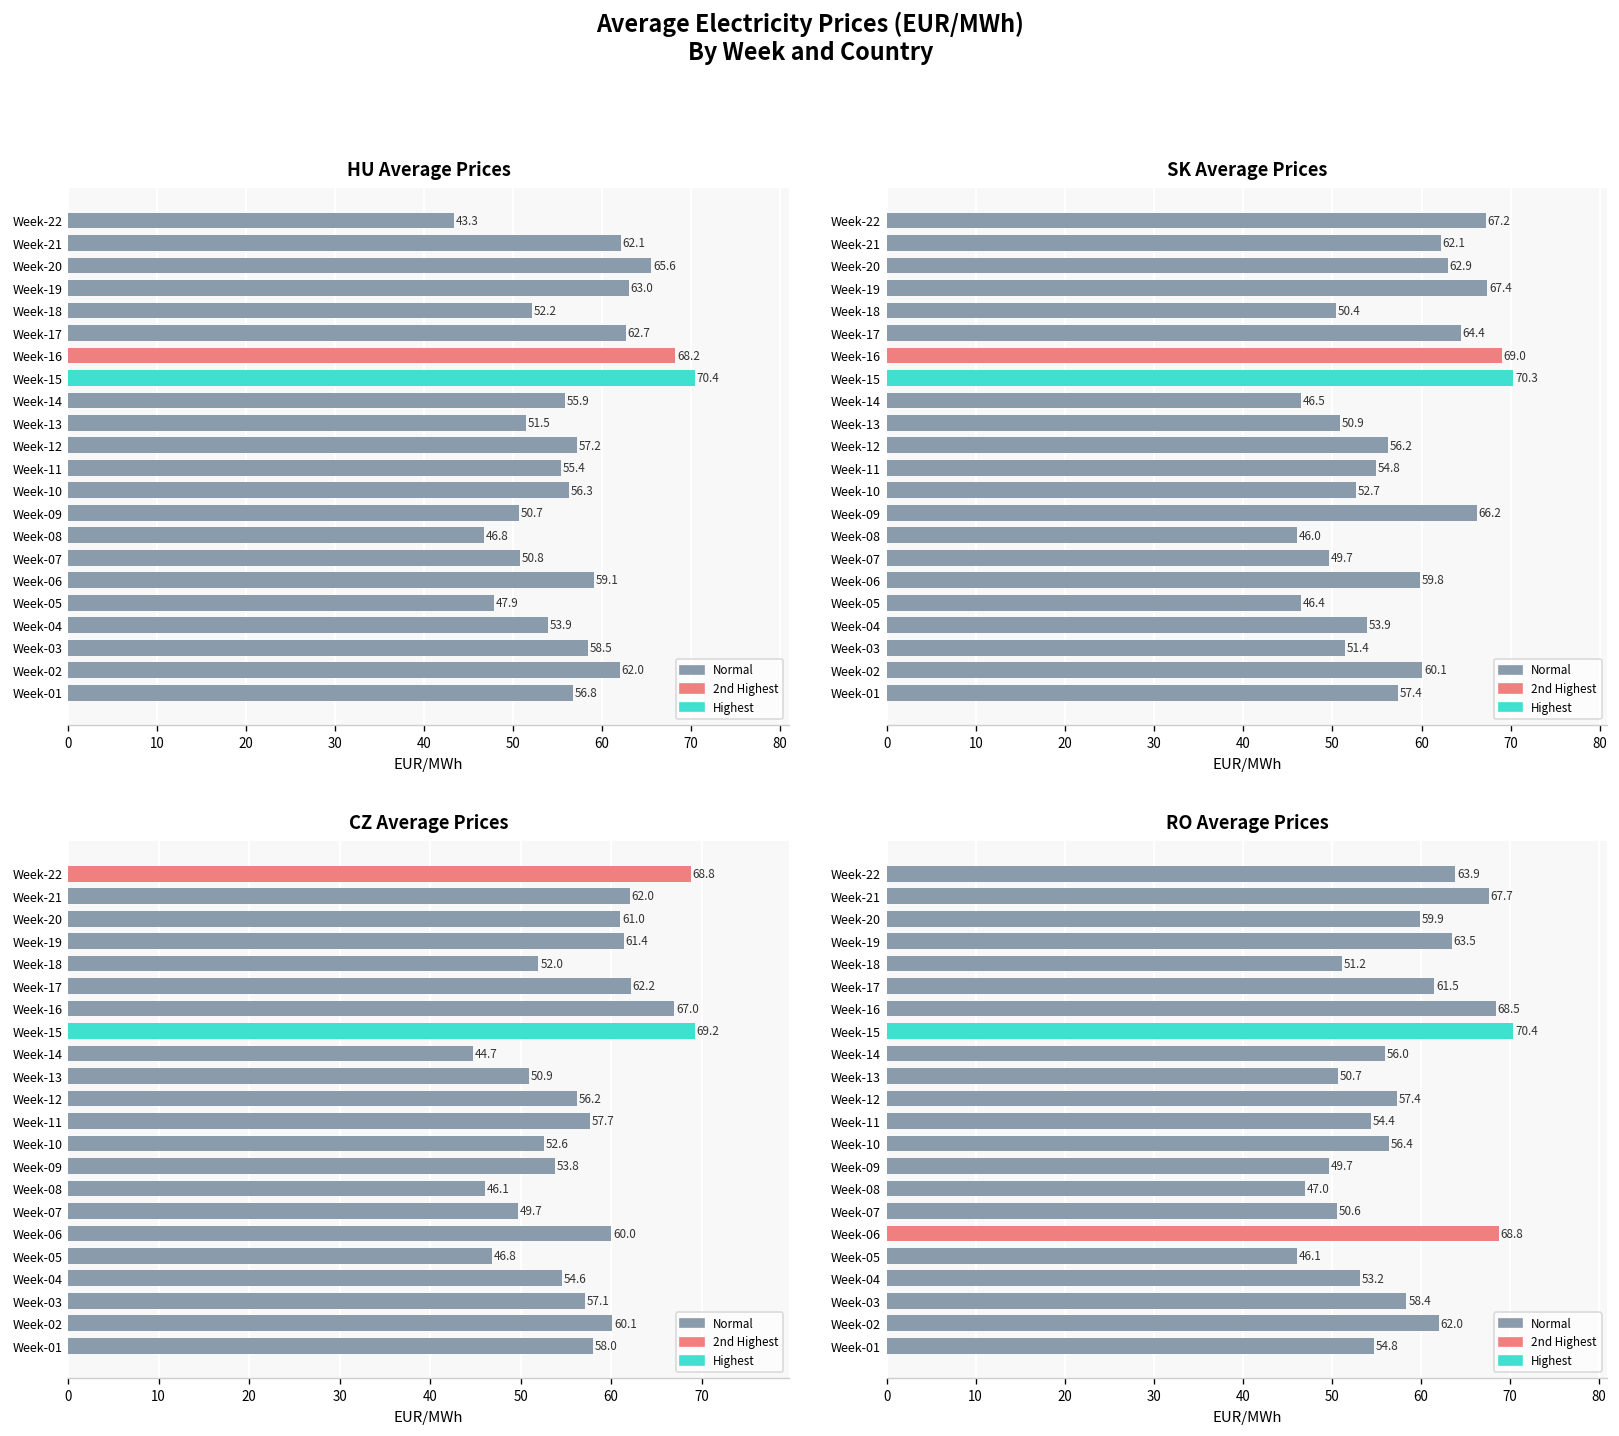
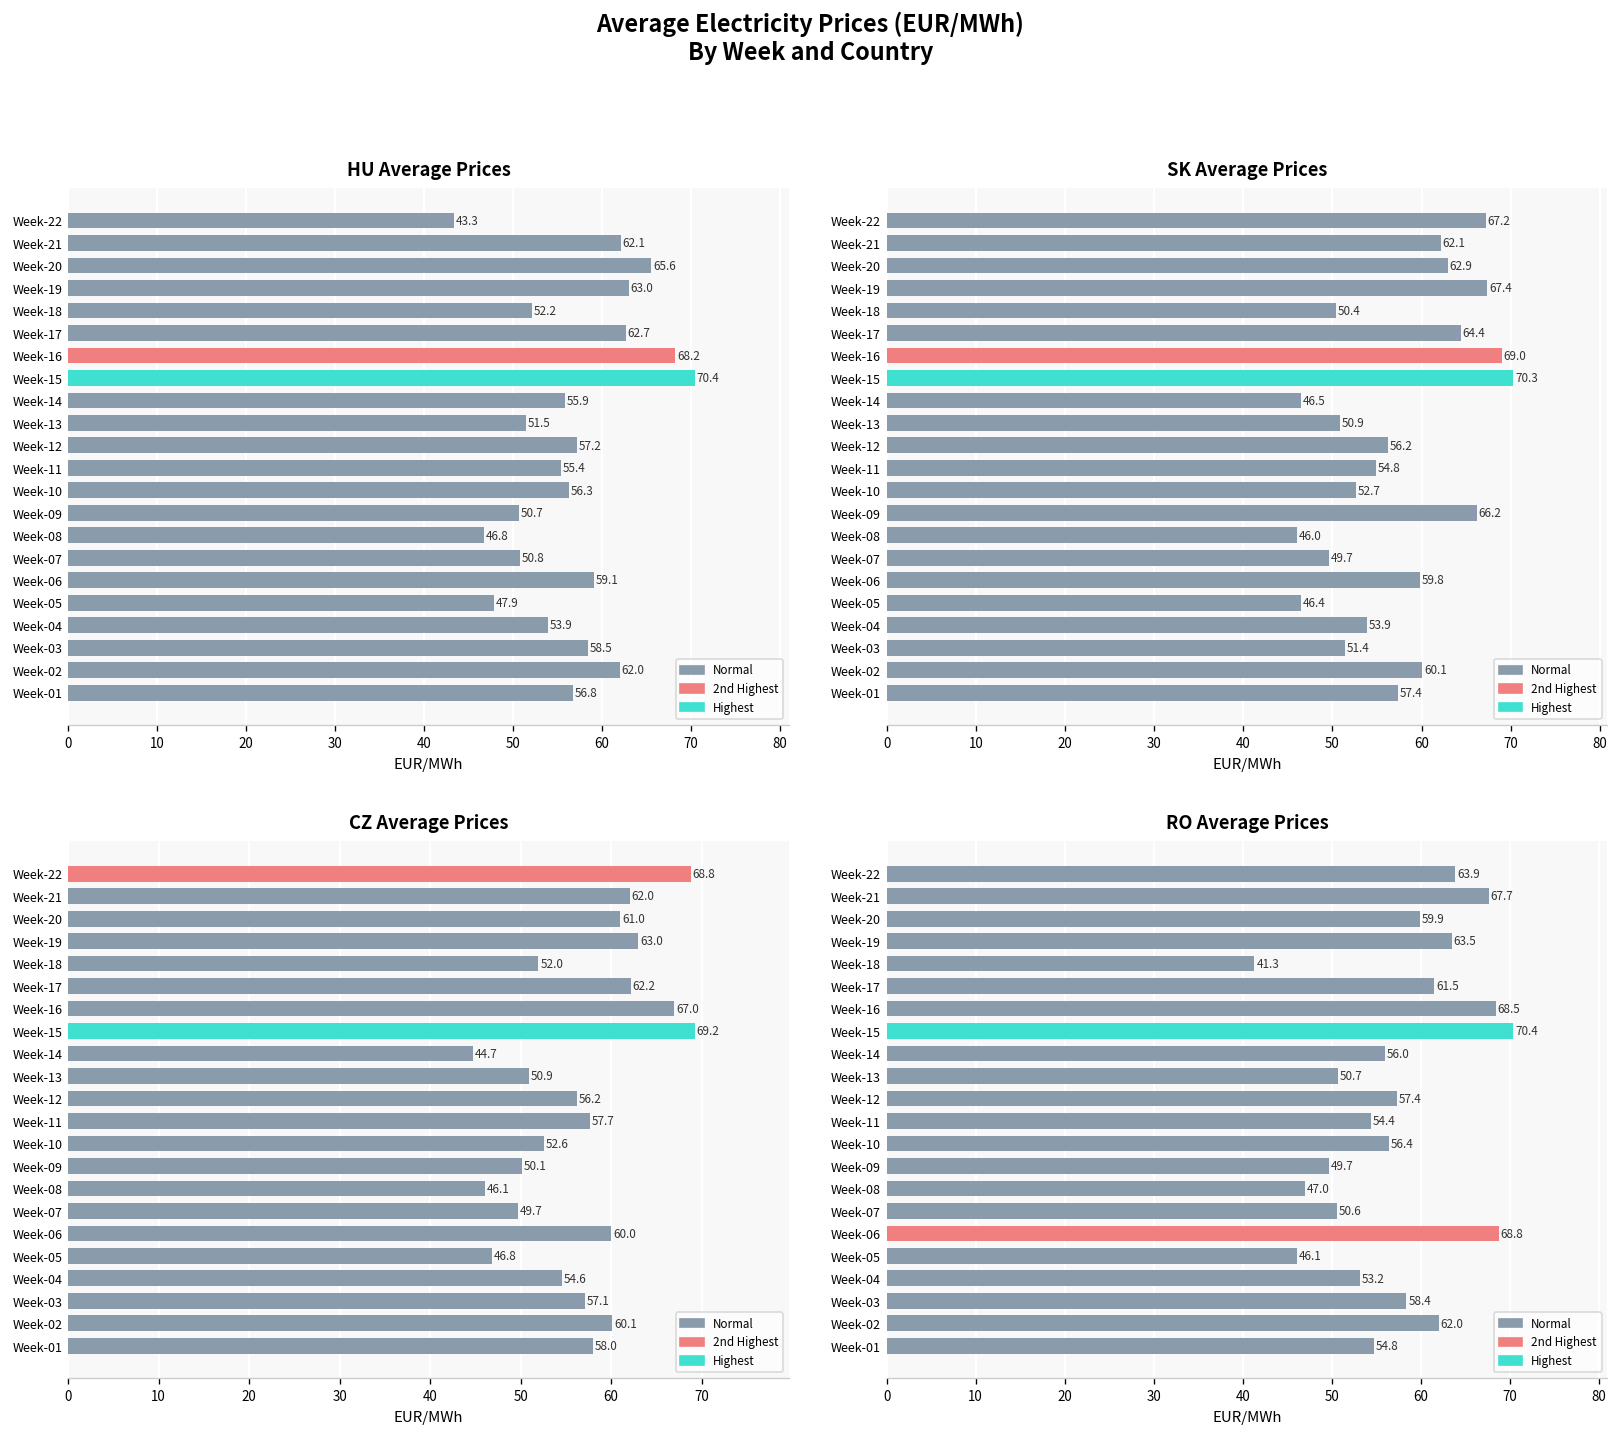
CZ Average Prices, Week-19: 61.4 -> 63.0
CZ Average Prices, Week-09: 53.8 -> 50.1
RO Average Prices, Week-18: 51.2 -> 41.3
